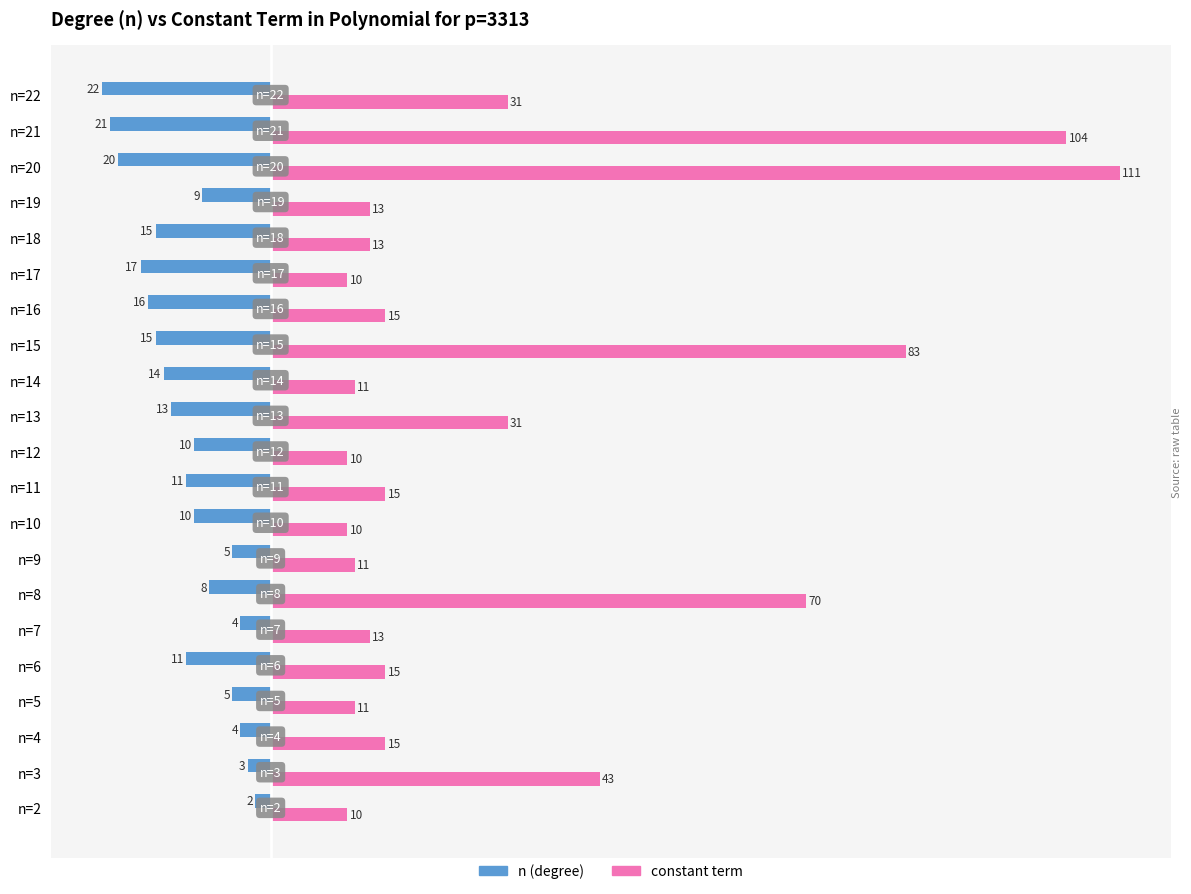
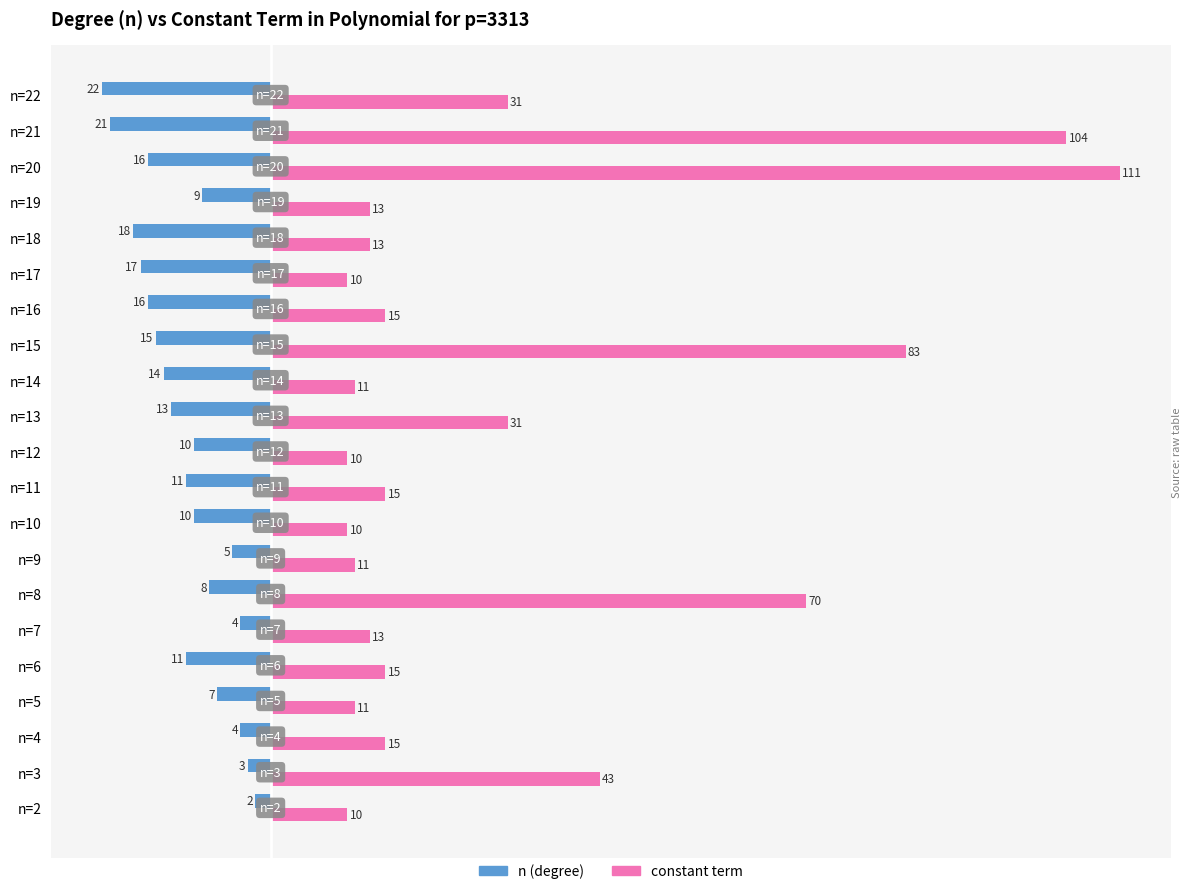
n (degree), n=20: 20 -> 16
n (degree), n=18: 15 -> 18
n (degree), n=5: 5 -> 7
